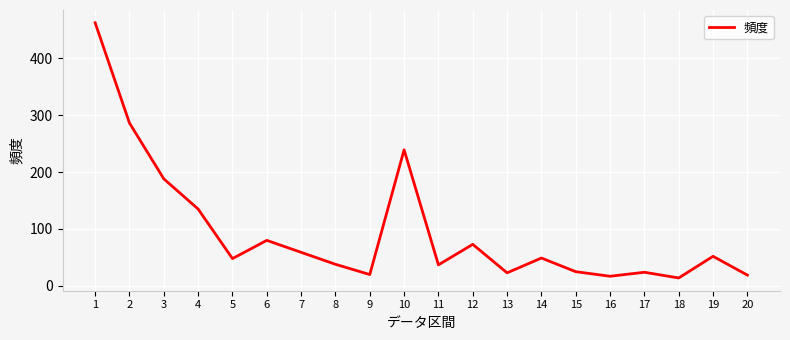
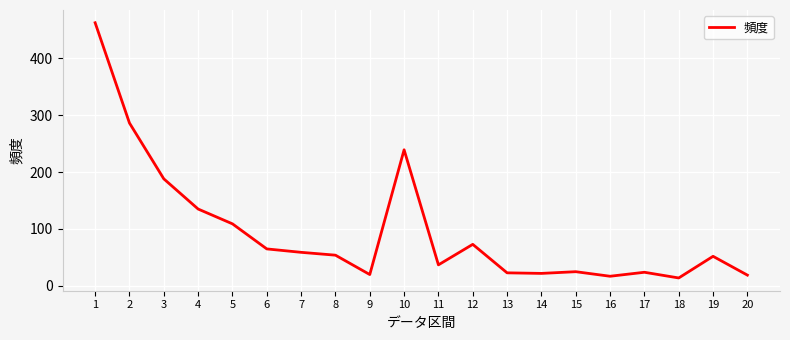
5: 50 -> 110
6: 80 -> 70
8: 40 -> 50
14: 50 -> 20
